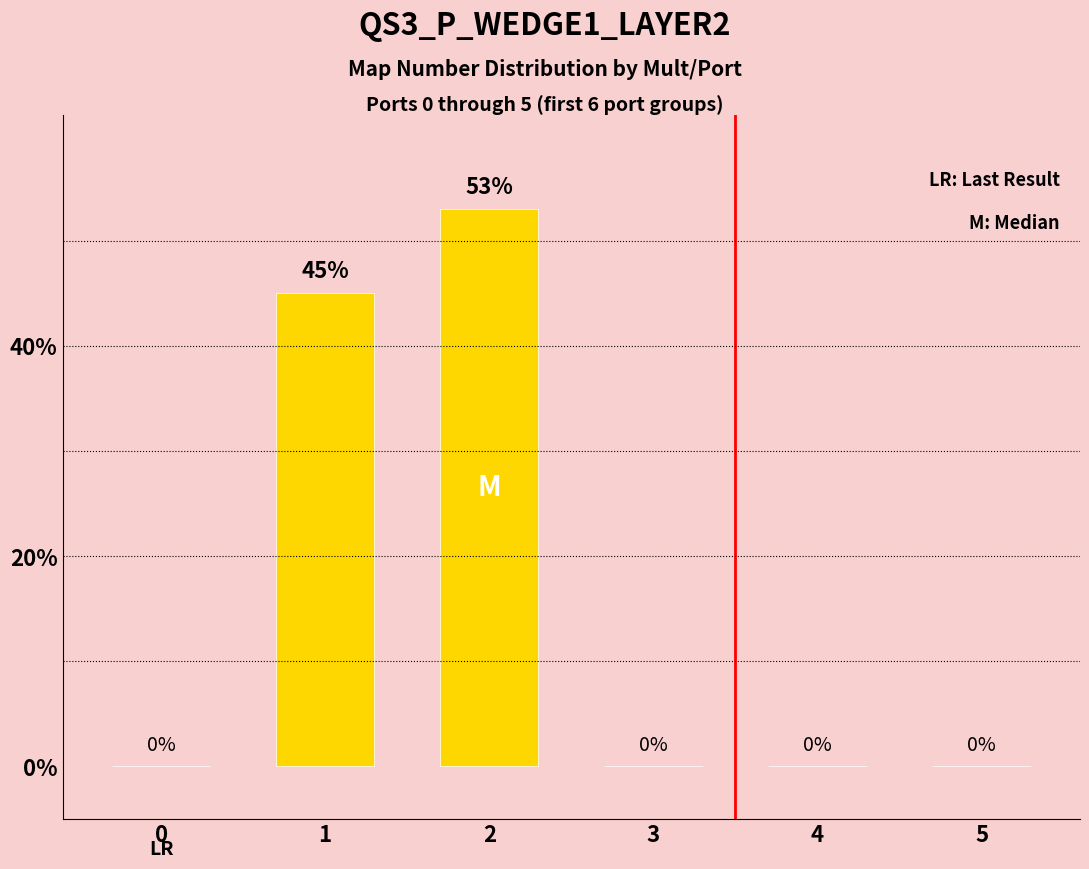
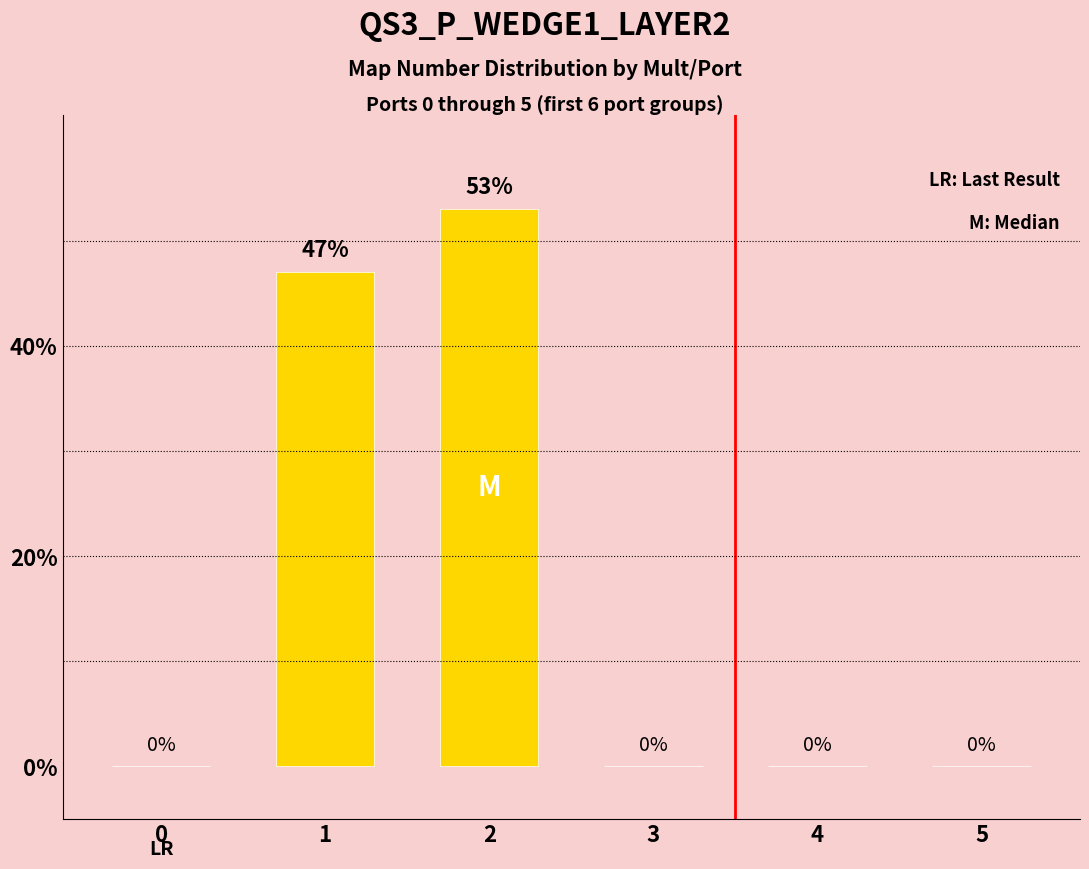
1: 45% -> 47%
